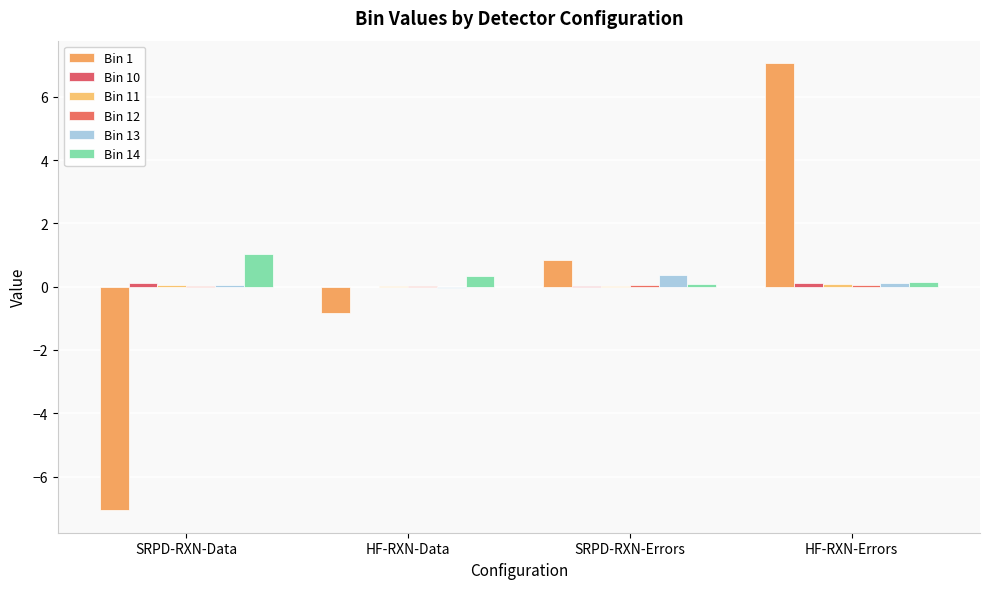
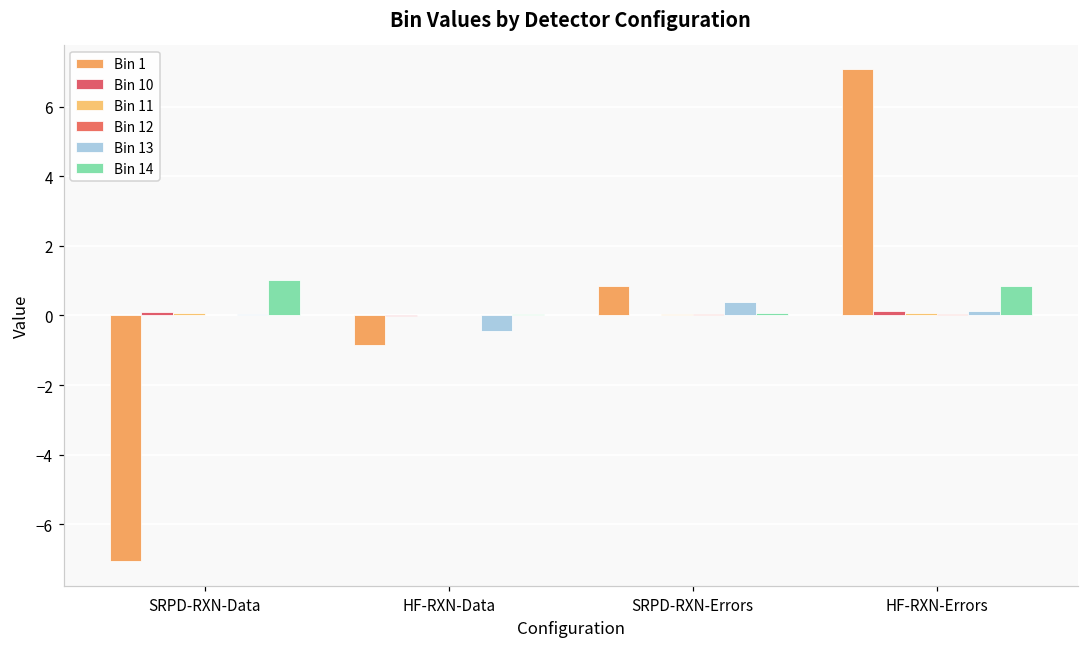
Bin 13, HF-RXN-Data: 0.0 -> -0.5
Bin 14, HF-RXN-Data: 0.3 -> 0.0
Bin 14, HF-RXN-Errors: 0.1 -> 0.8
